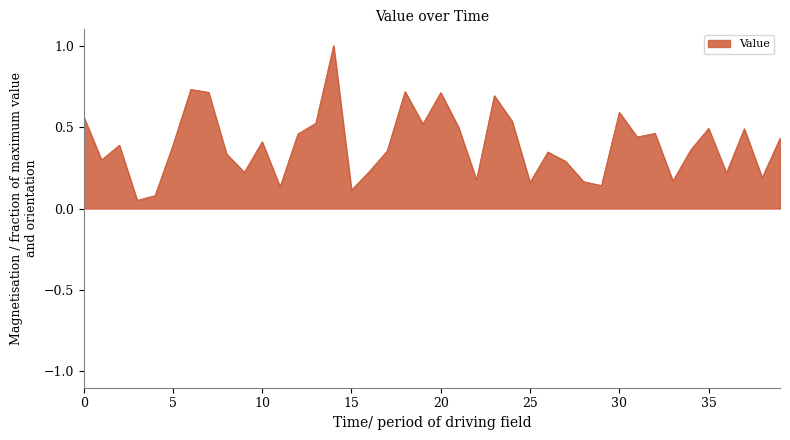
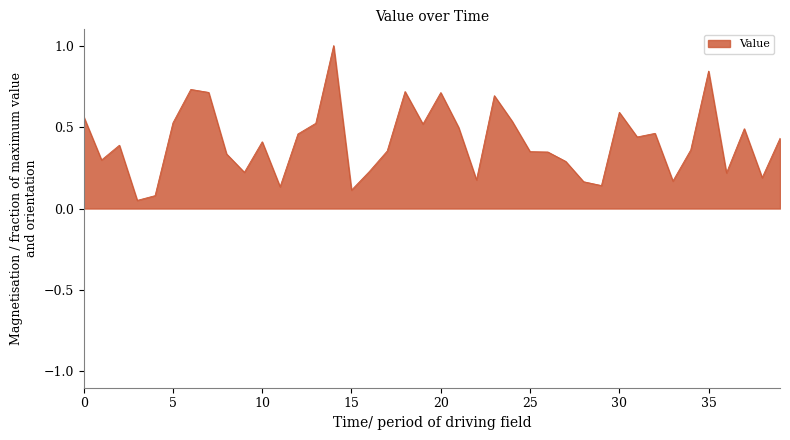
5: 0.39 -> 0.53
25: 0.16 -> 0.35
35: 0.49 -> 0.84
